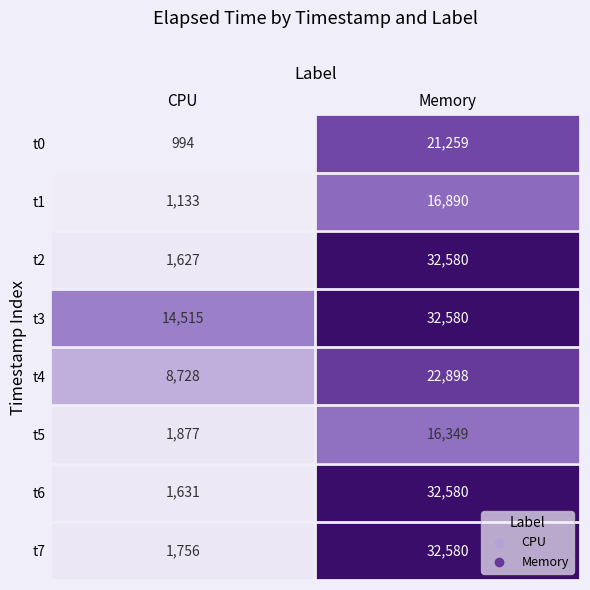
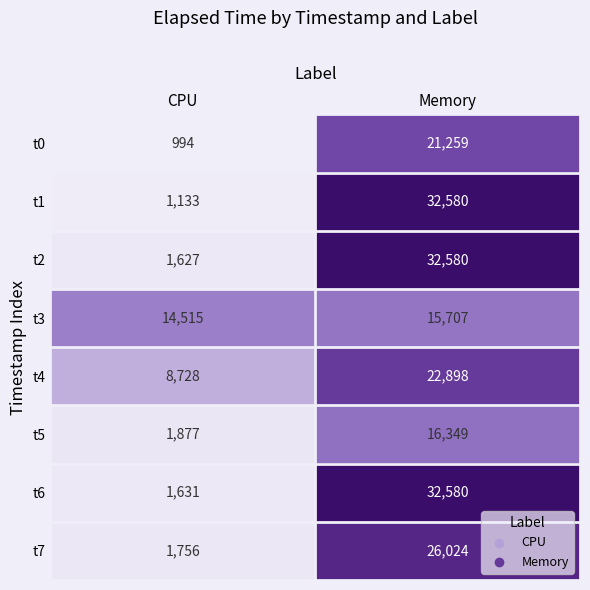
t1, Memory: 16,890 -> 32,580
t3, Memory: 32,580 -> 15,707
t7, Memory: 32,580 -> 26,024
